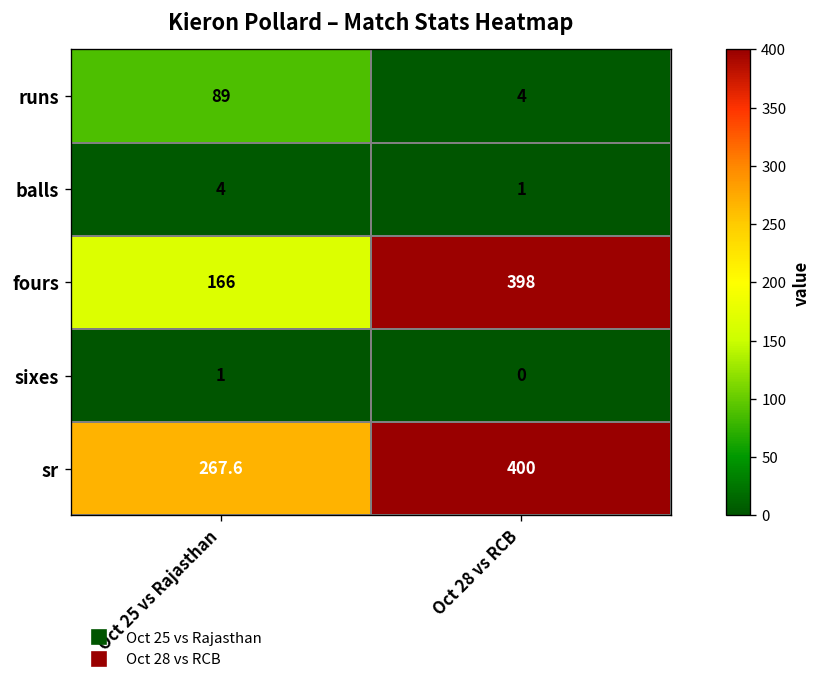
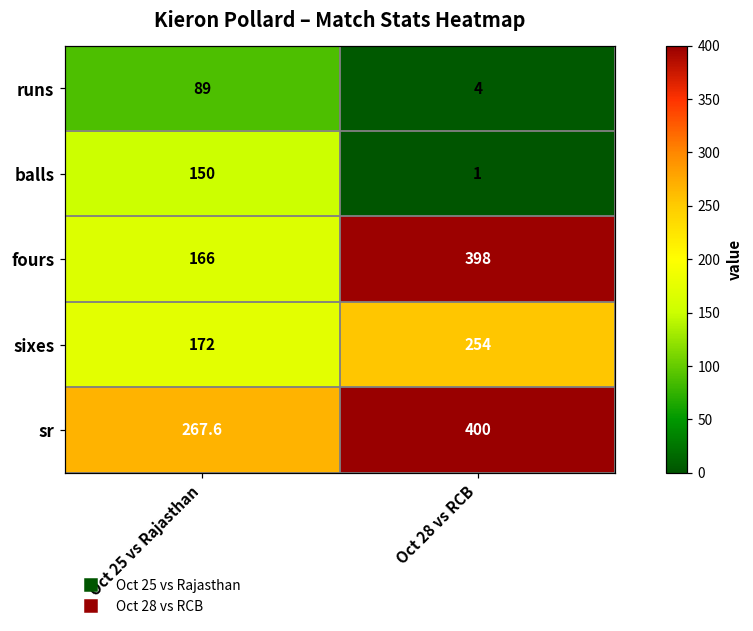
balls, Oct 25 vs Rajasthan: 4 -> 150
sixes, Oct 25 vs Rajasthan: 1 -> 172
sixes, Oct 28 vs RCB: 0 -> 254
